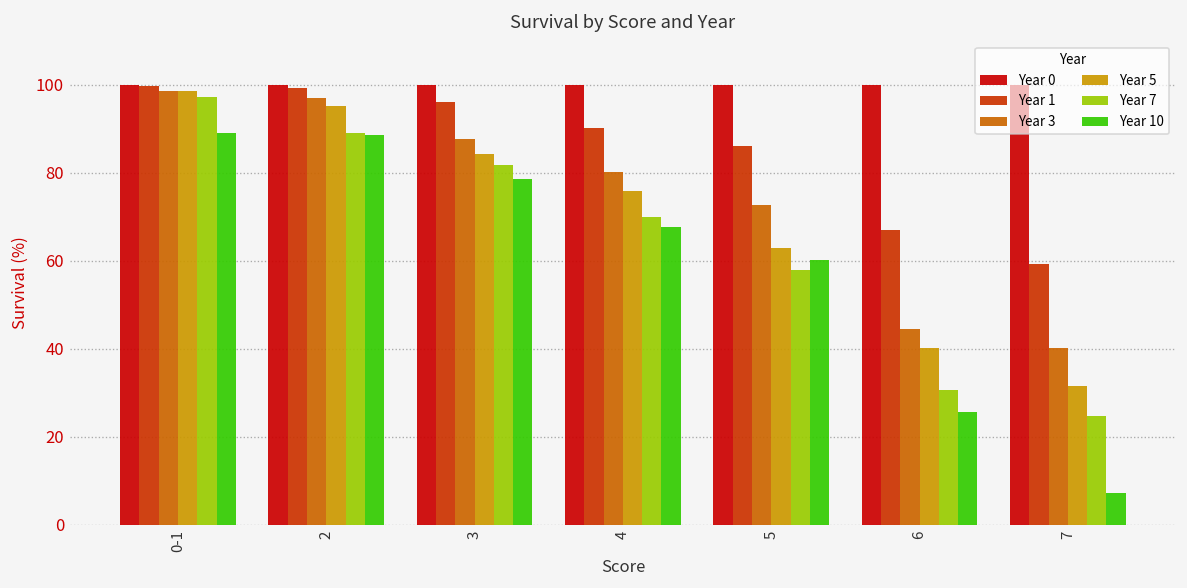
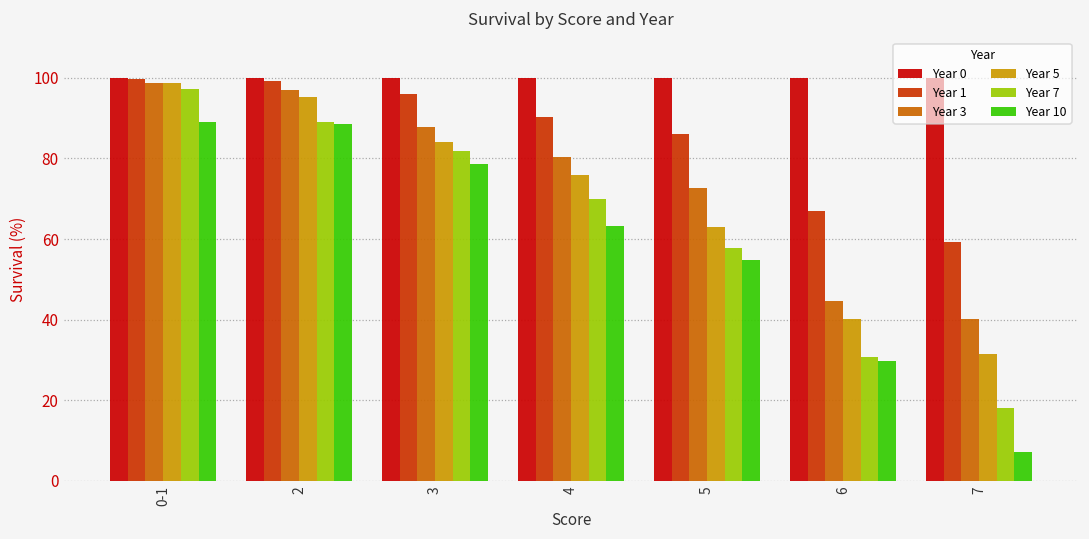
Year 10, 4: 68 -> 63
Year 10, 5: 60 -> 55
Year 10, 6: 26 -> 30
Year 7, 7: 25 -> 18
